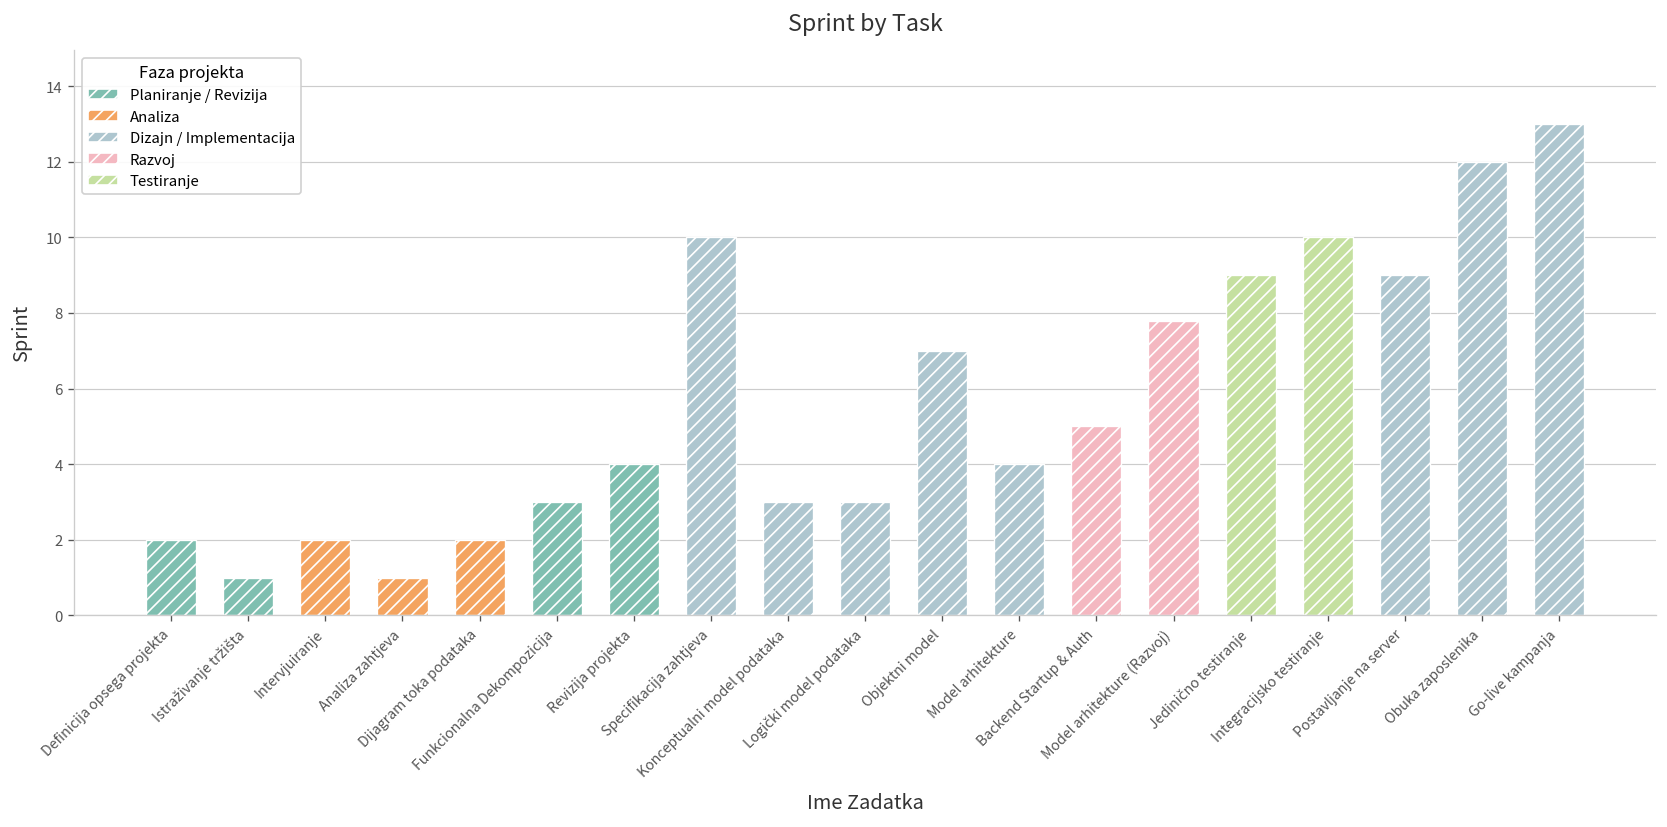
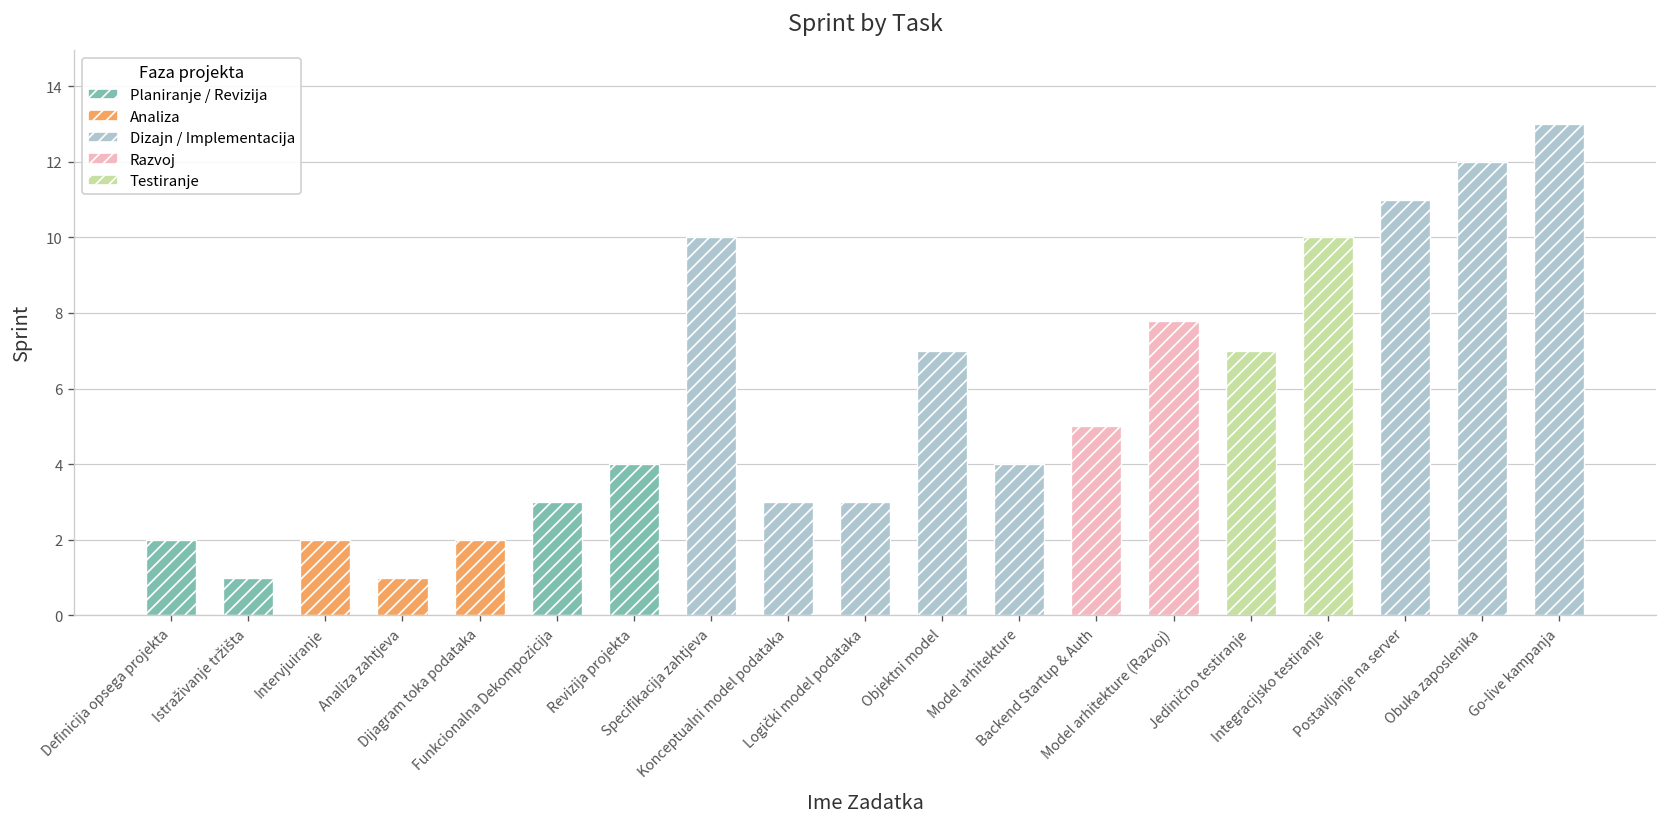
Jedinično testiranje: 9 -> 7
Postavljanje na server: 9 -> 11
